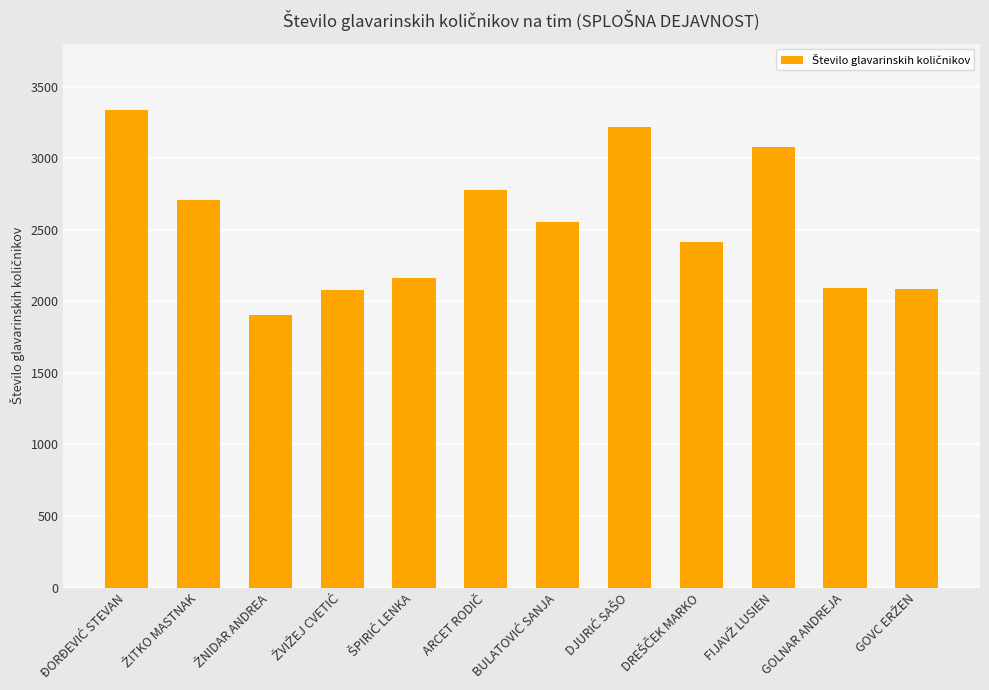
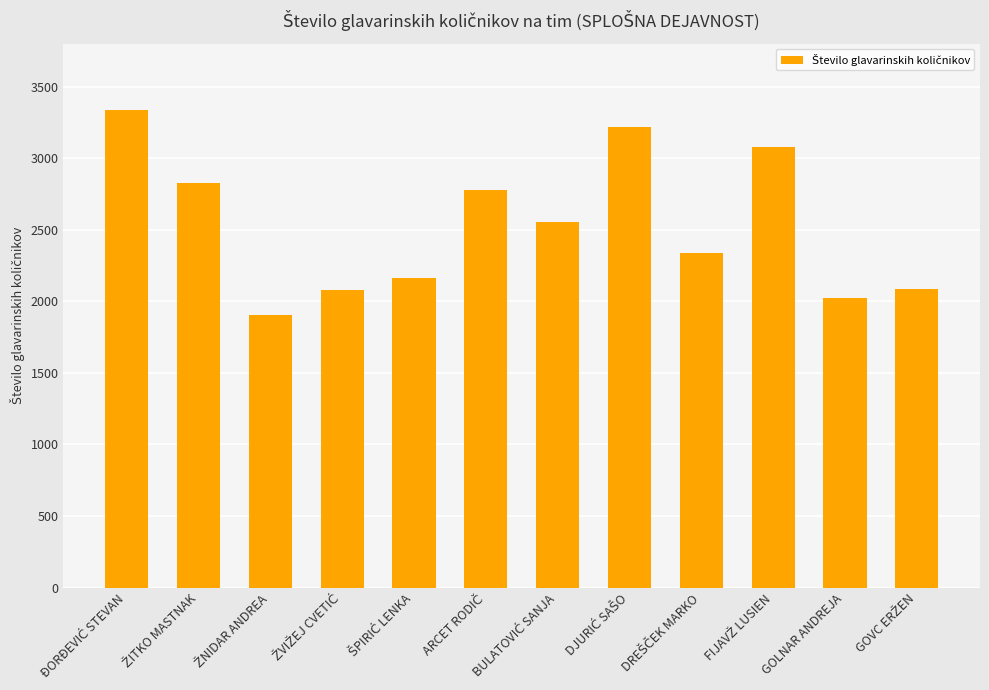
ŽITKO MASTNAK: 2710 -> 2820
DREŠČEK MARKO: 2420 -> 2330
GOLNAR ANDREJA: 2090 -> 2020
